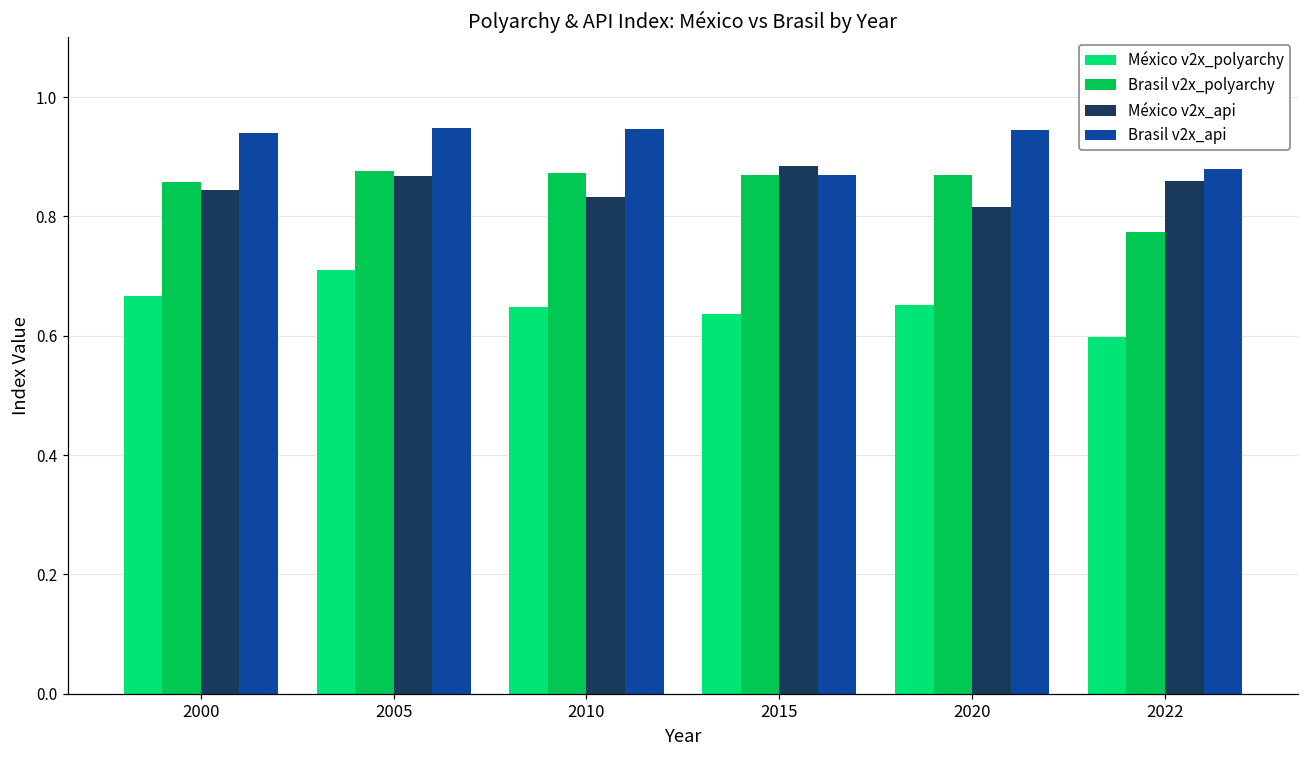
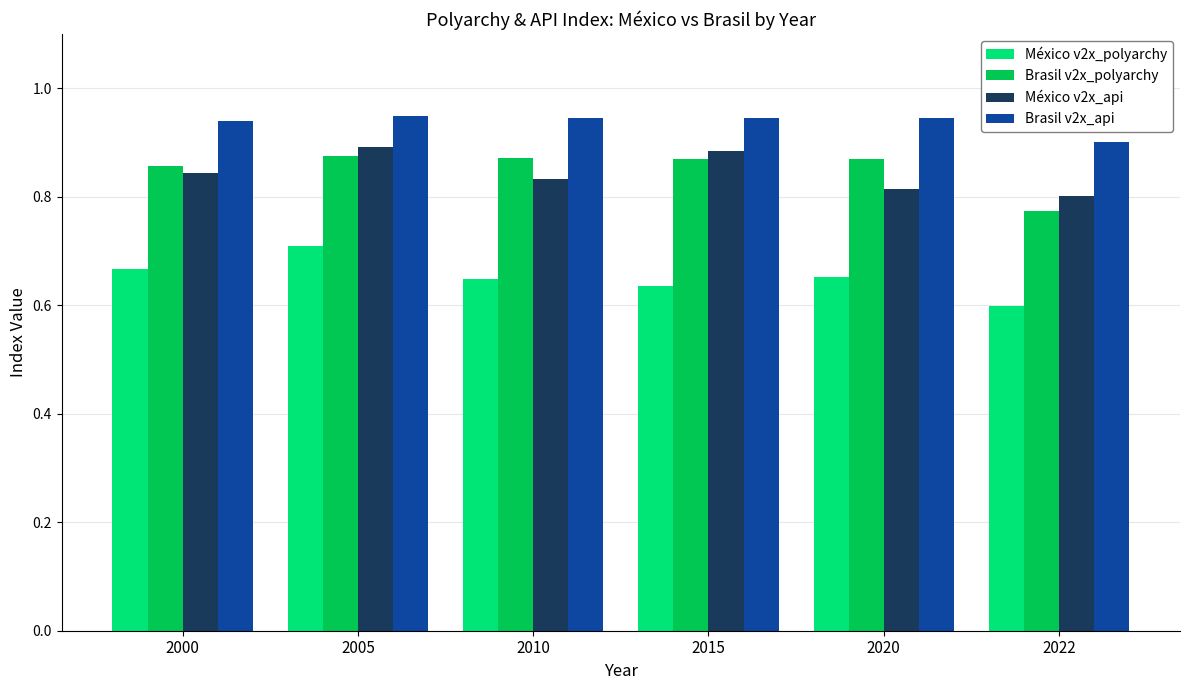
México v2x_api, 2005: 0.87 -> 0.89
Brasil v2x_api, 2015: 0.87 -> 0.95
México v2x_api, 2022: 0.86 -> 0.80
Brasil v2x_api, 2022: 0.88 -> 0.90
